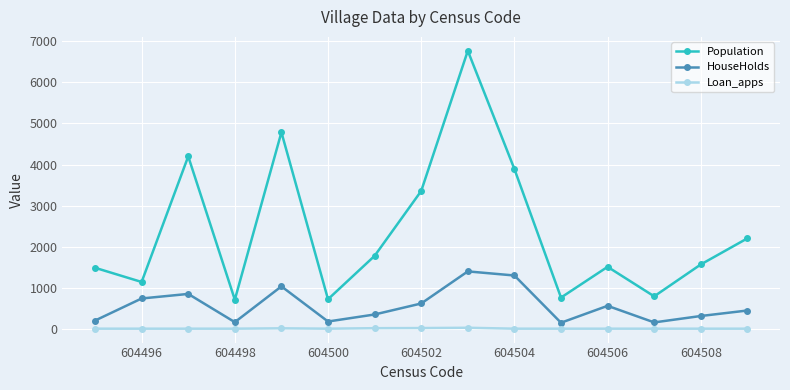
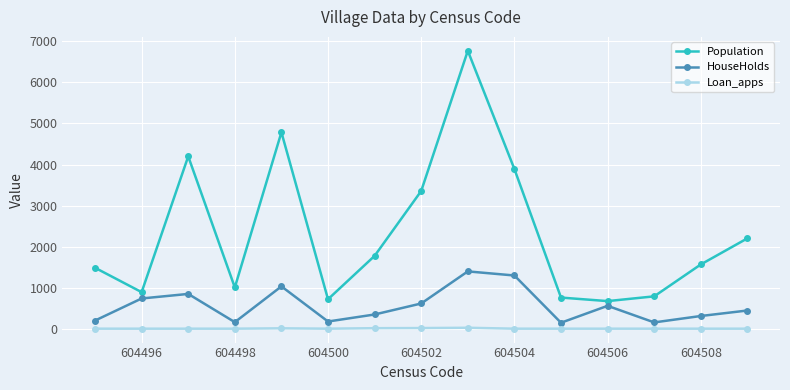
Population, 604496: 1100 -> 900
Population, 604498: 700 -> 1000
Population, 604506: 1500 -> 700
